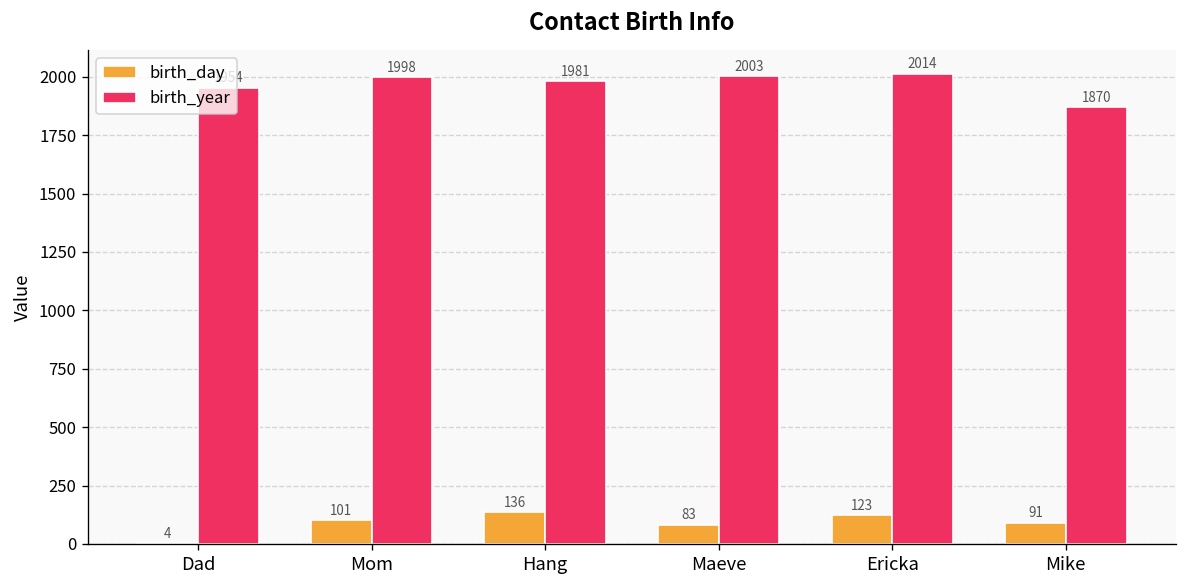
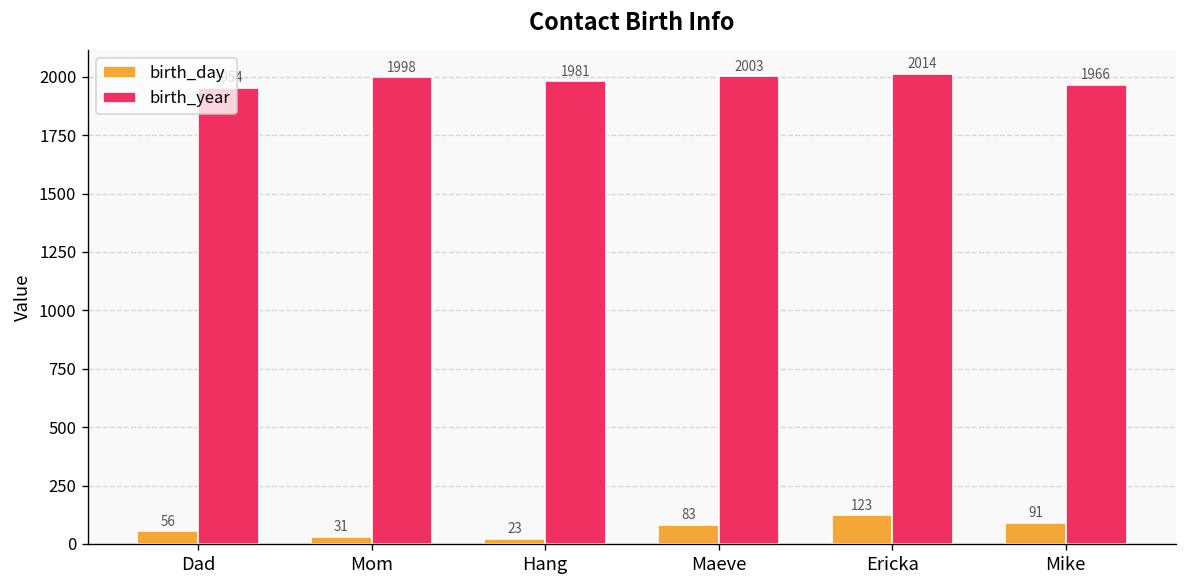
birth_day, Dad: 4 -> 56
birth_day, Mom: 101 -> 31
birth_day, Hang: 136 -> 23
birth_year, Mike: 1870 -> 1966
